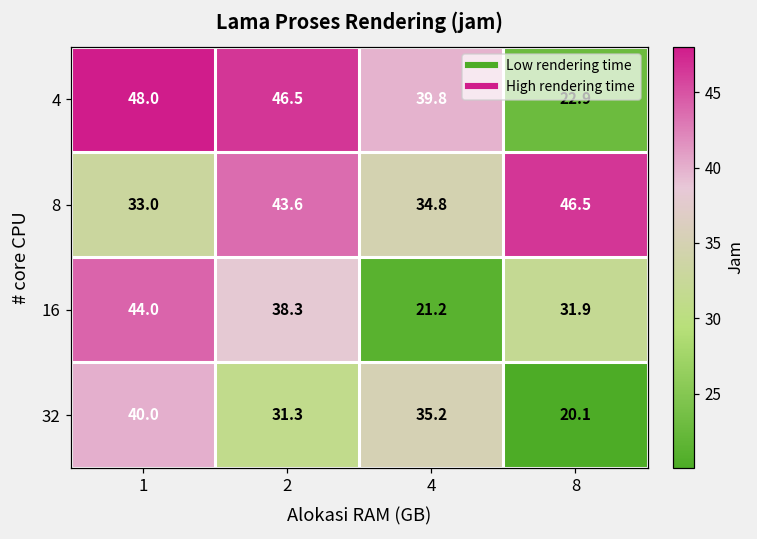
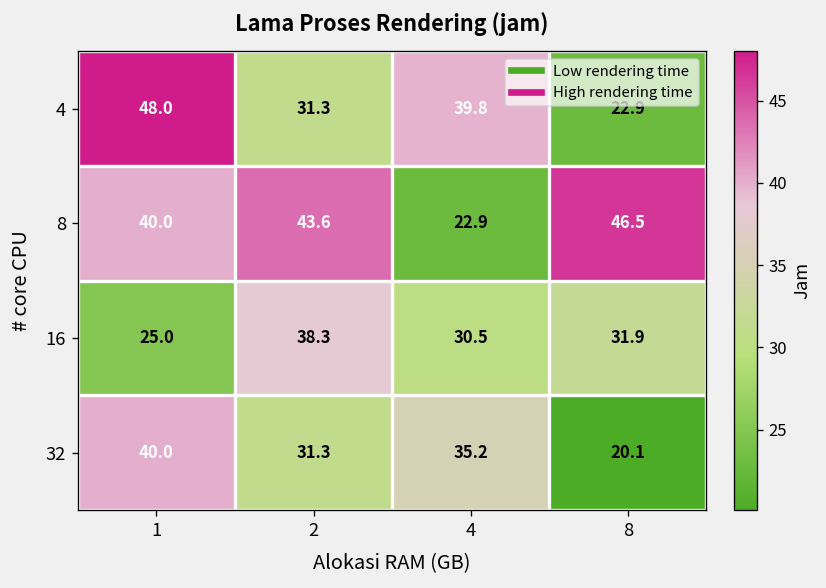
4, 2: 46.5 -> 31.3
8, 1: 33.0 -> 40.0
8, 4: 34.8 -> 22.9
16, 1: 44.0 -> 25.0
16, 4: 21.2 -> 30.5
